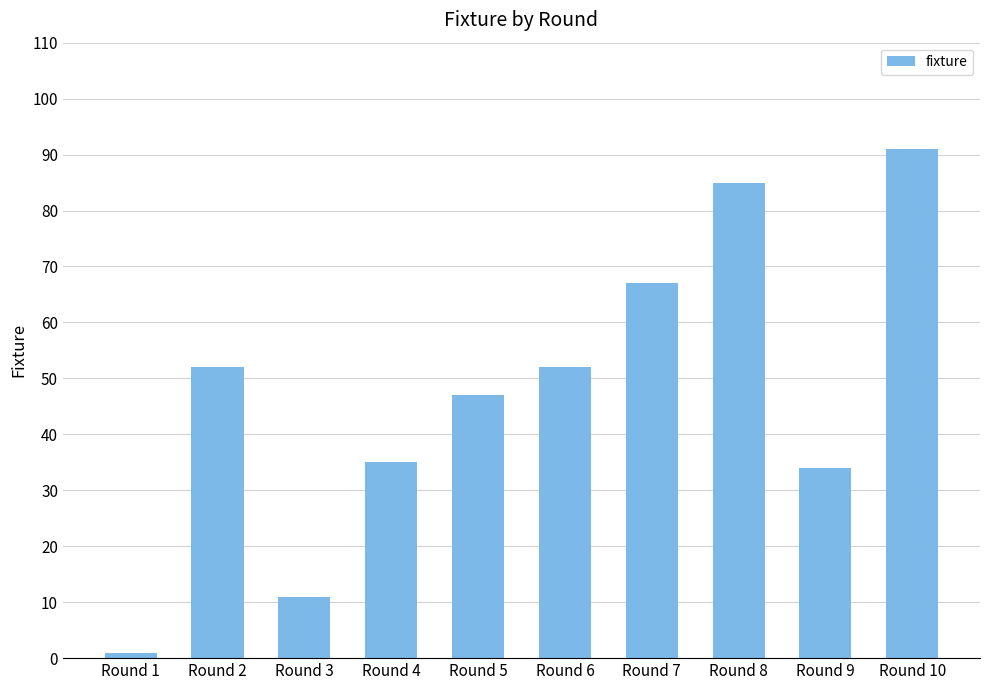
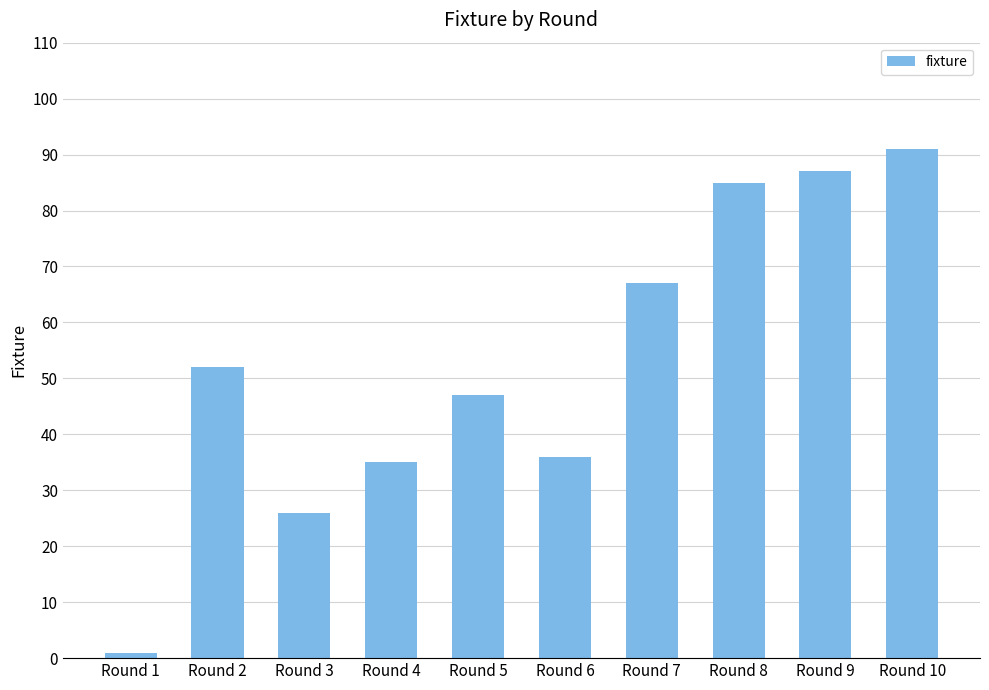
Round 3: 11 -> 26
Round 6: 52 -> 36
Round 9: 34 -> 87
